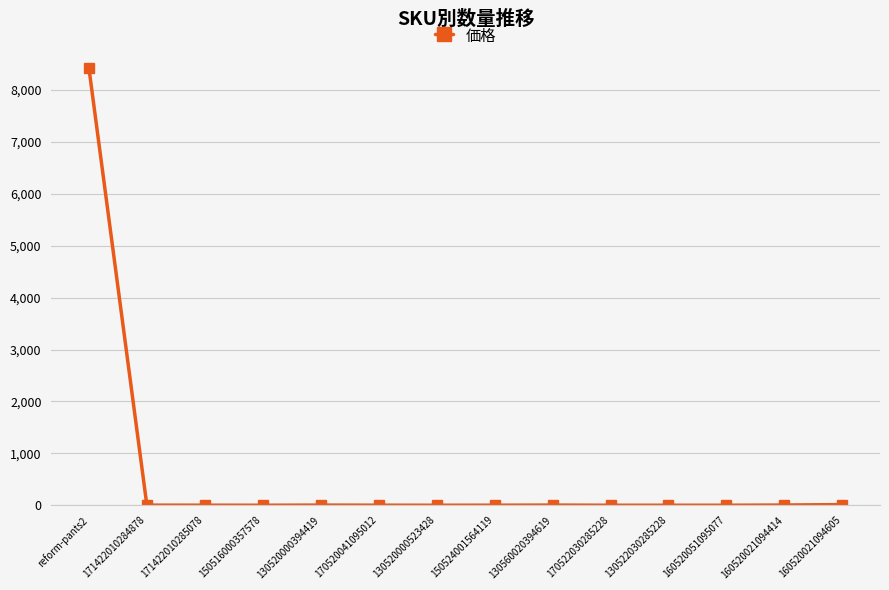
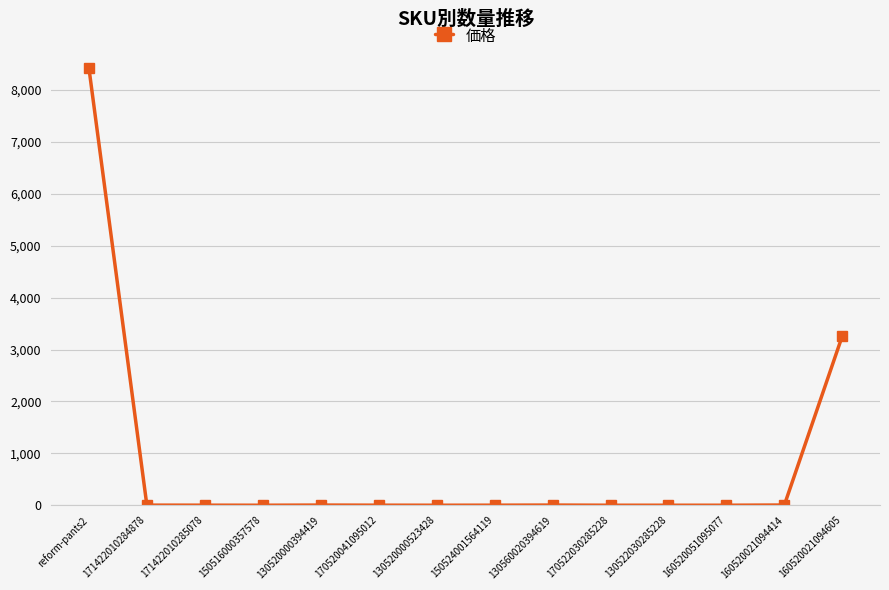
160520021094605: 0 -> 3,300
